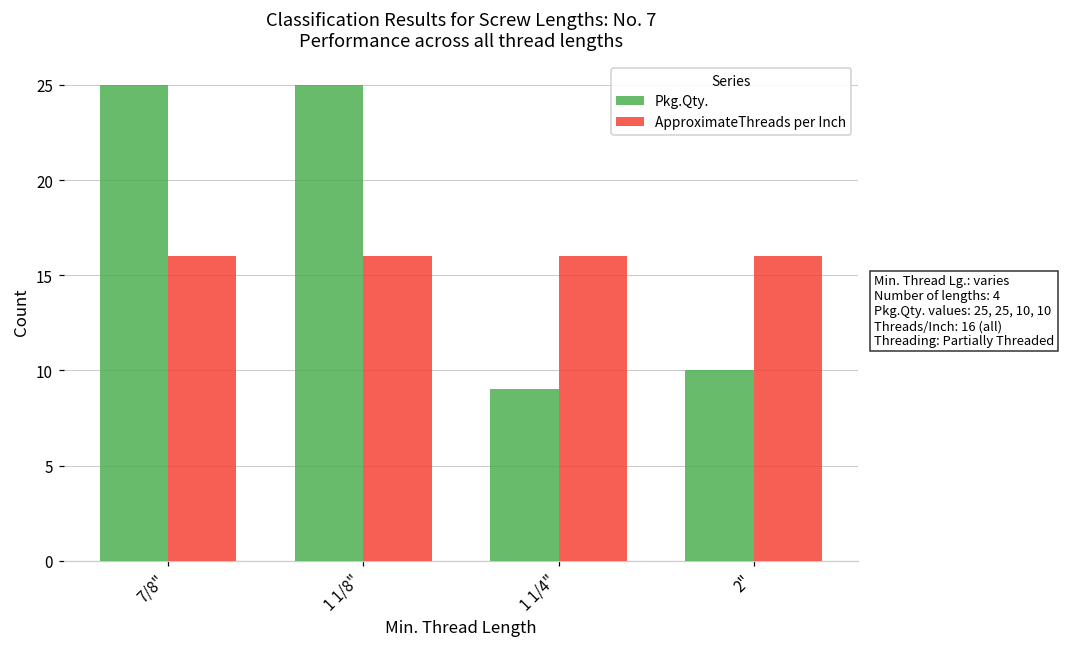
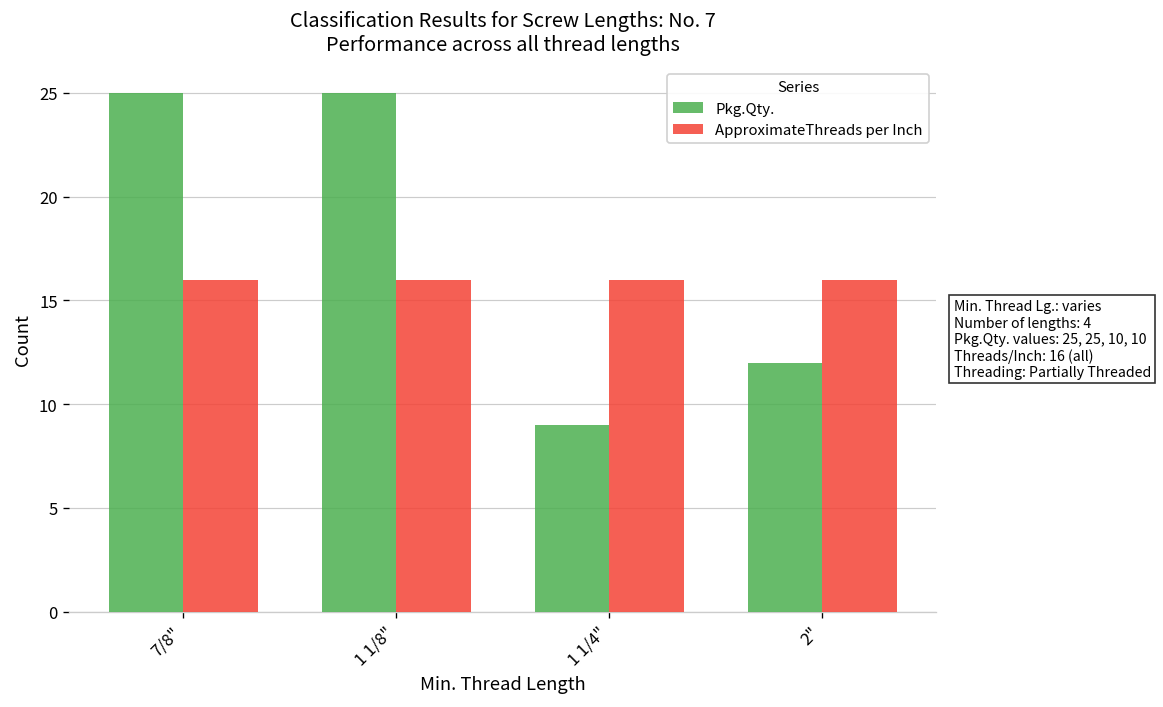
Pkg.Qty., 2": 10 -> 12
